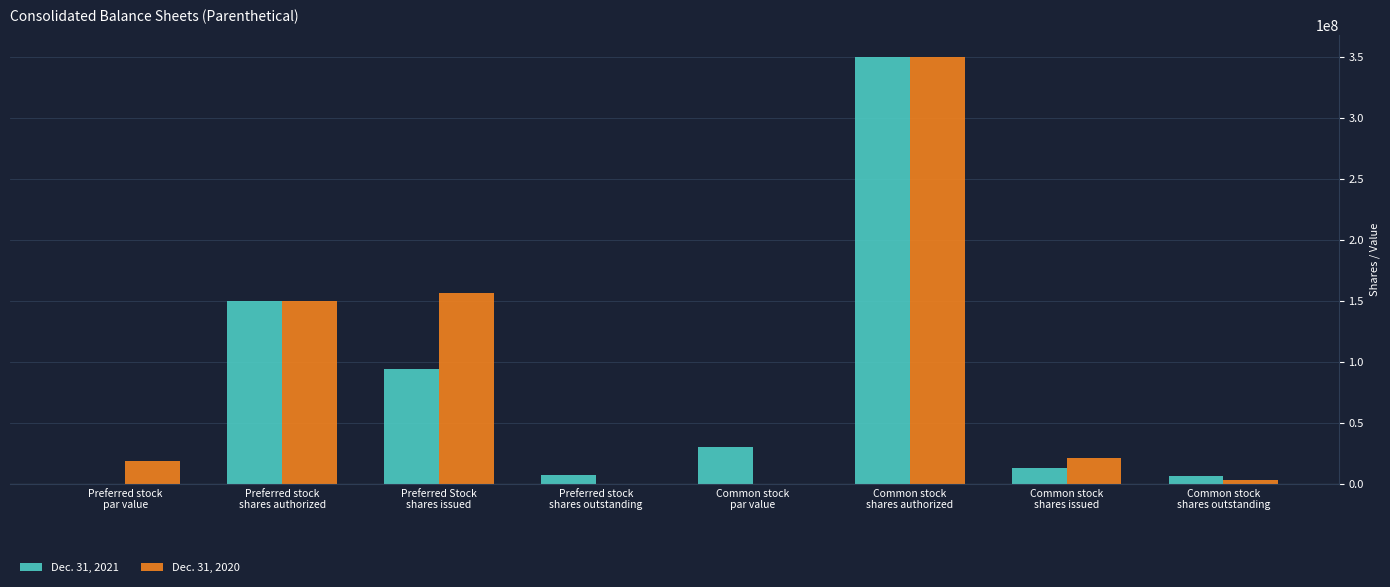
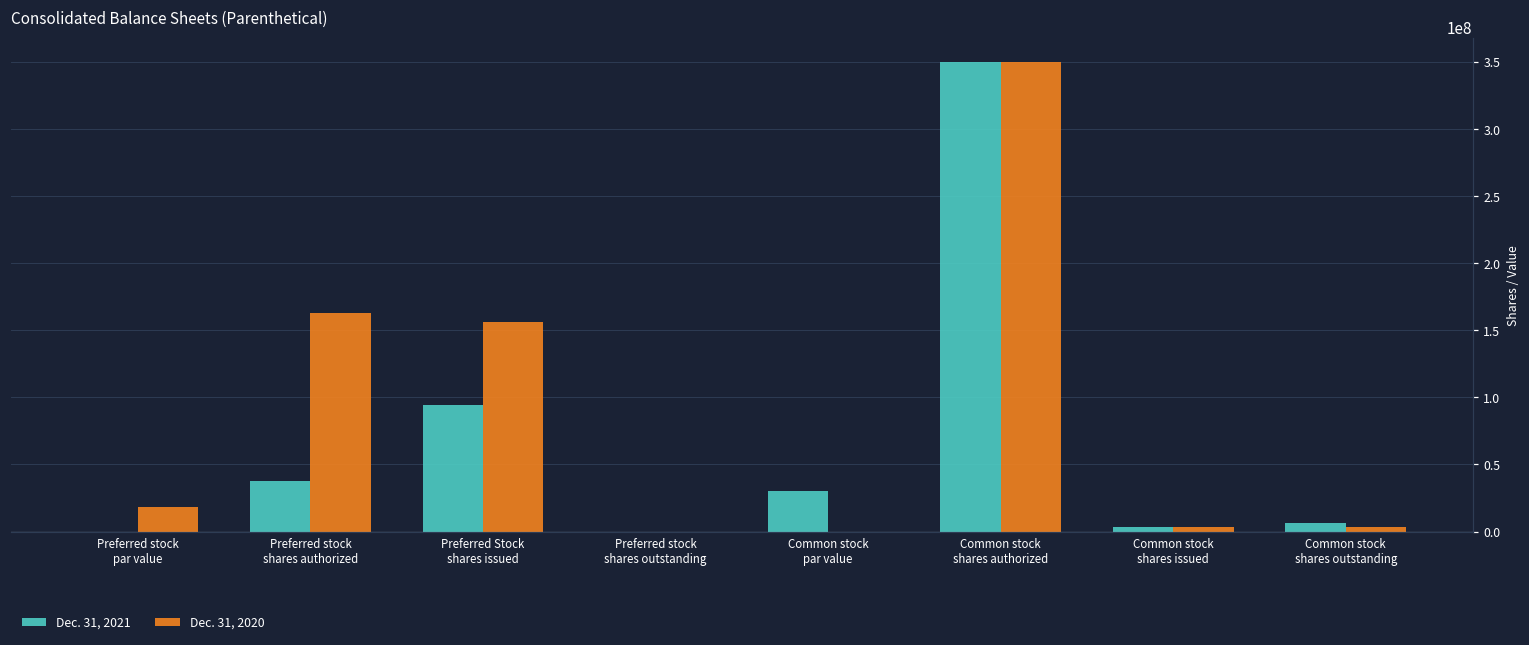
Dec. 31, 2021, Preferred stock shares authorized: 150000000 -> 38000000
Dec. 31, 2020, Preferred stock shares authorized: 150000000 -> 163000000
Dec. 31, 2021, Preferred stock shares outstanding: 8000000 -> 0
Dec. 31, 2021, Common stock shares issued: 13000000 -> 3000000
Dec. 31, 2020, Common stock shares issued: 21000000 -> 3000000
